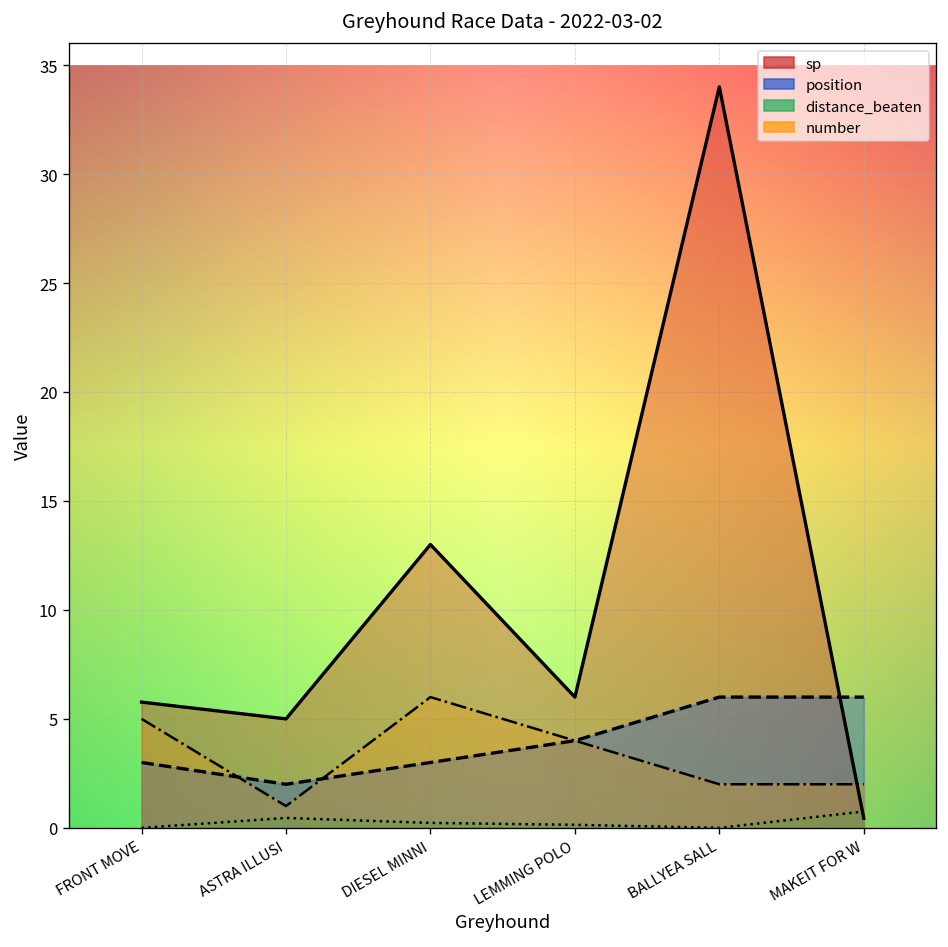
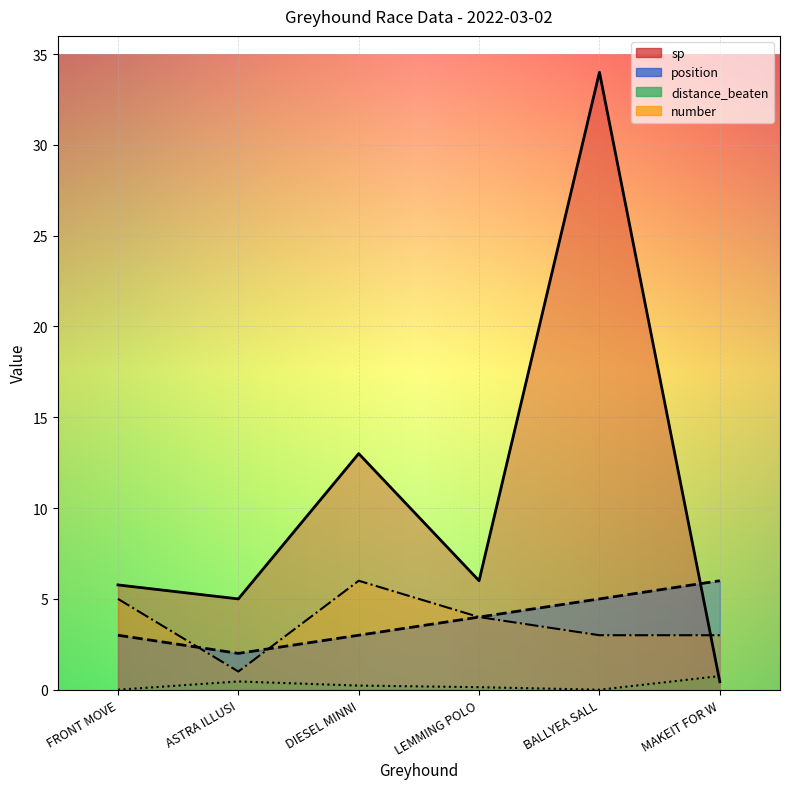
position, BALLYEA SALL: 6 -> 5
number, BALLYEA SALL: 2 -> 3
number, MAKEIT FOR W: 2 -> 3
